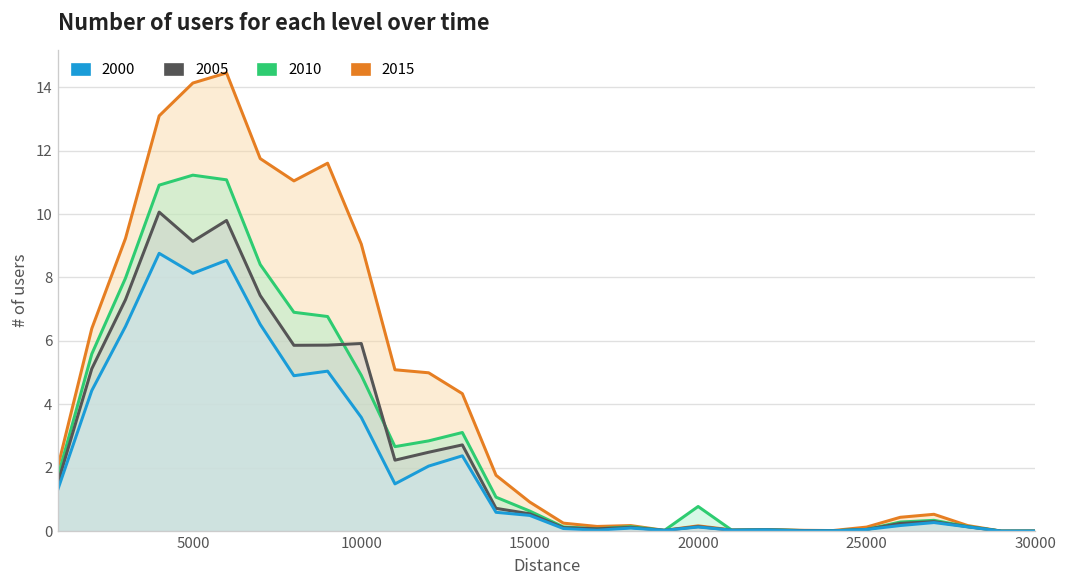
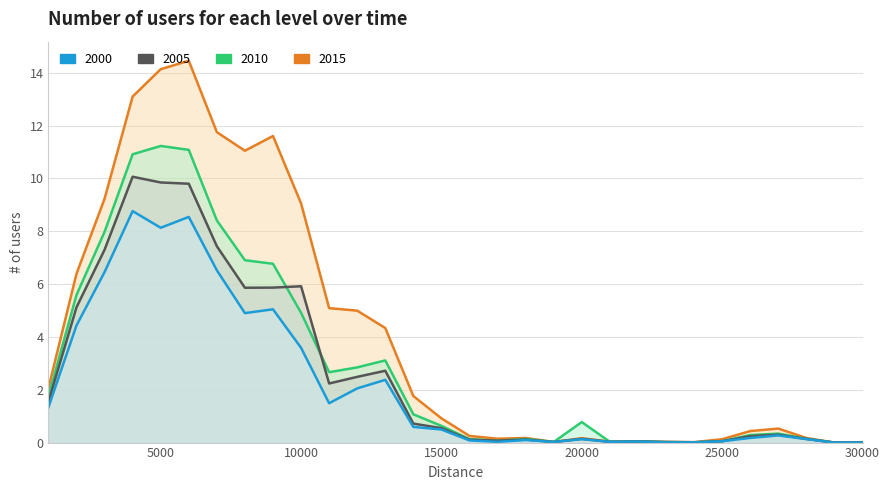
2005, 5000: 9.1 -> 9.8
